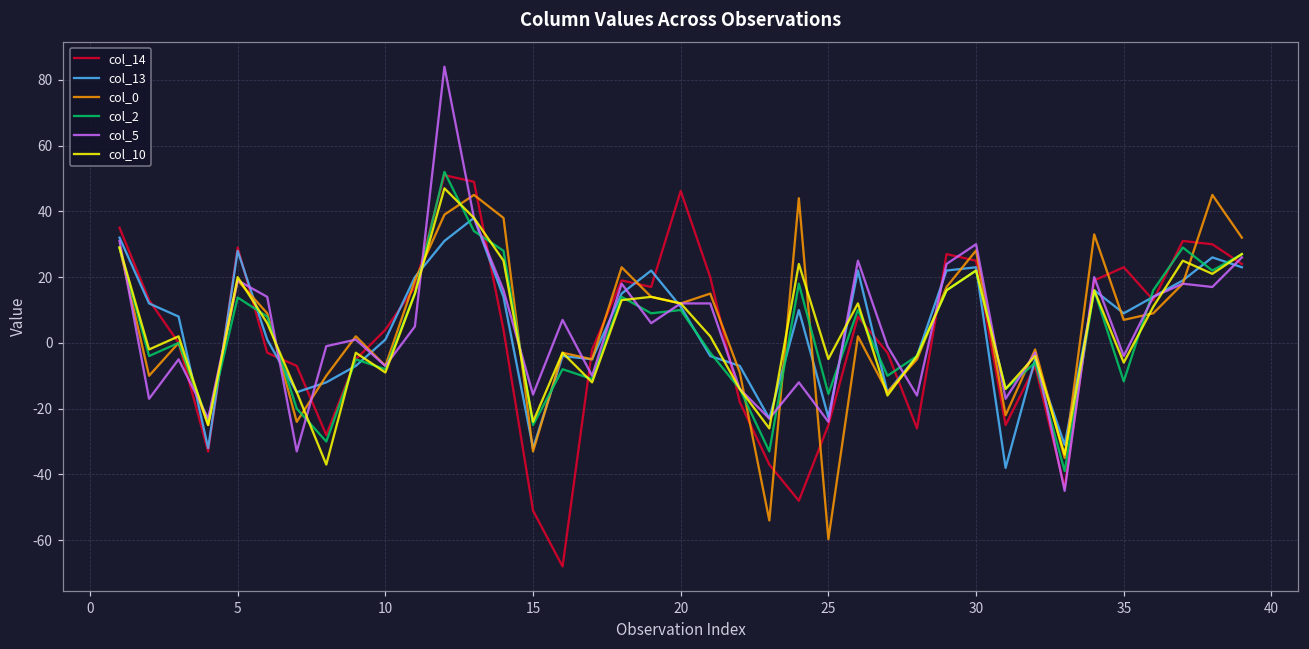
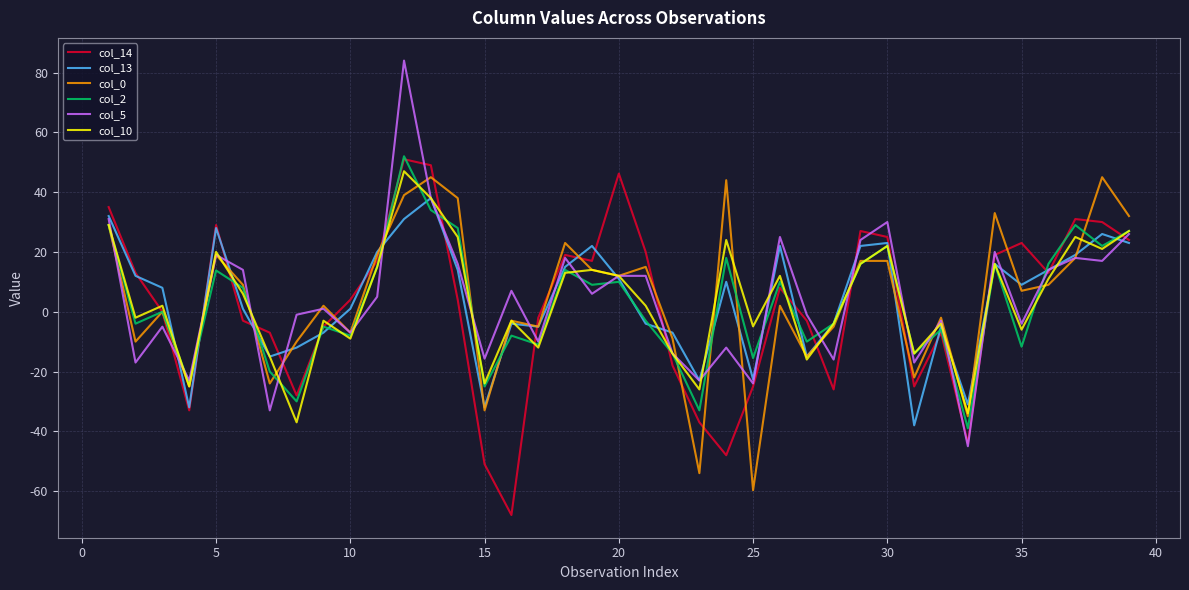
col_0, 30: 28 -> 17
